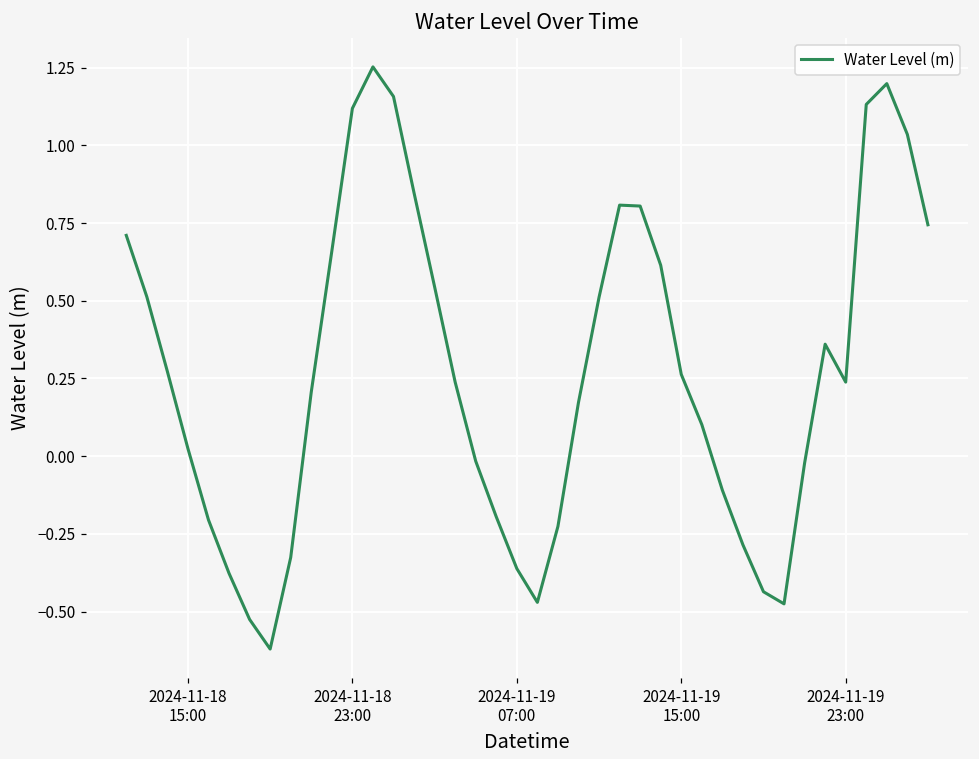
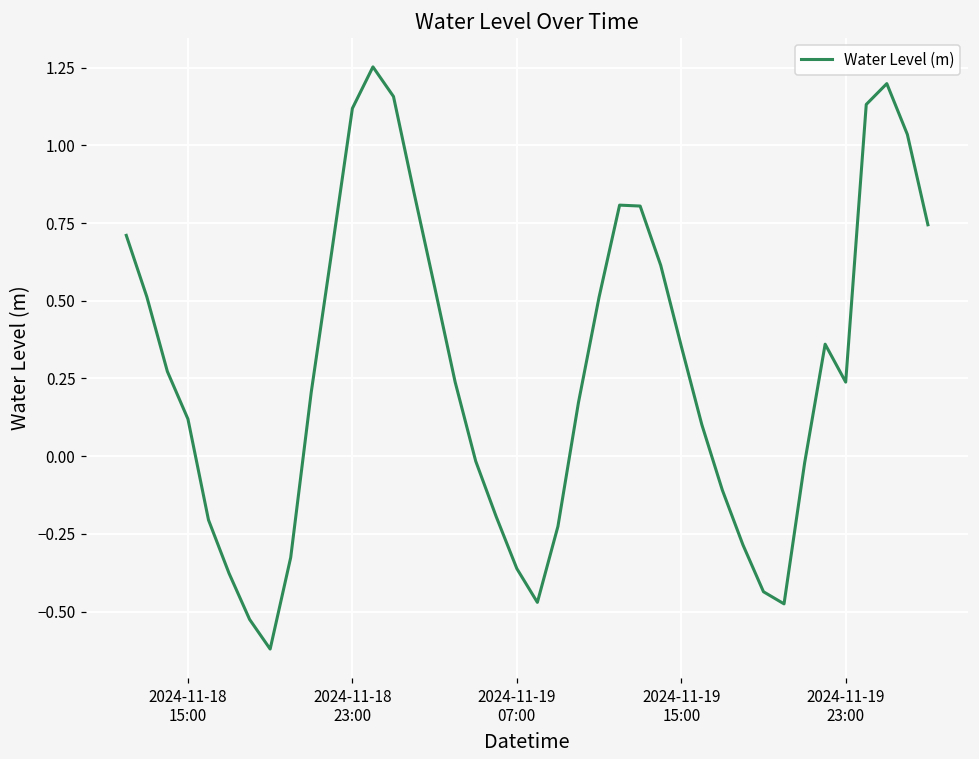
2024-11-18 15:00: 0.02 -> 0.12
2024-11-19 15:00: 0.26 -> 0.35
